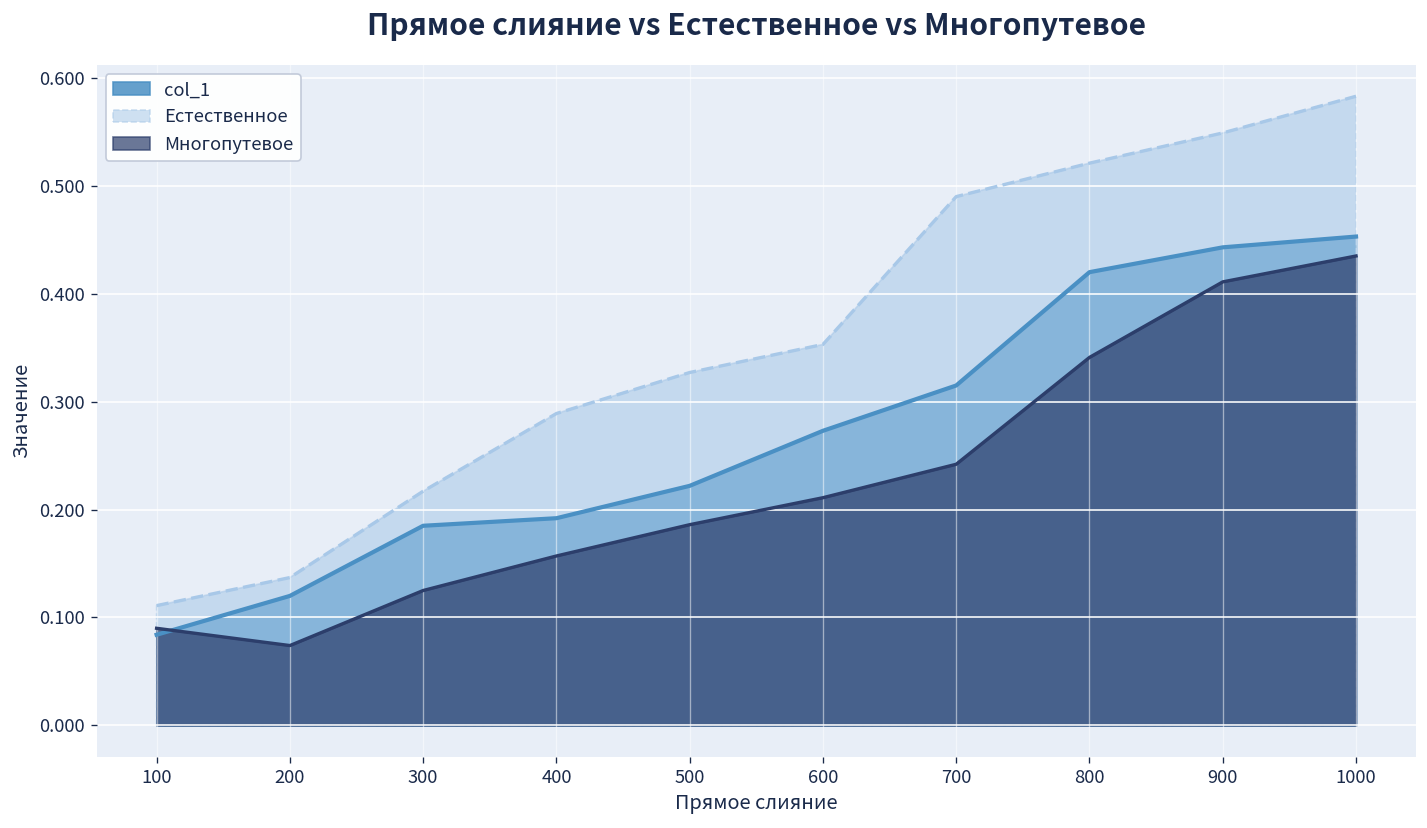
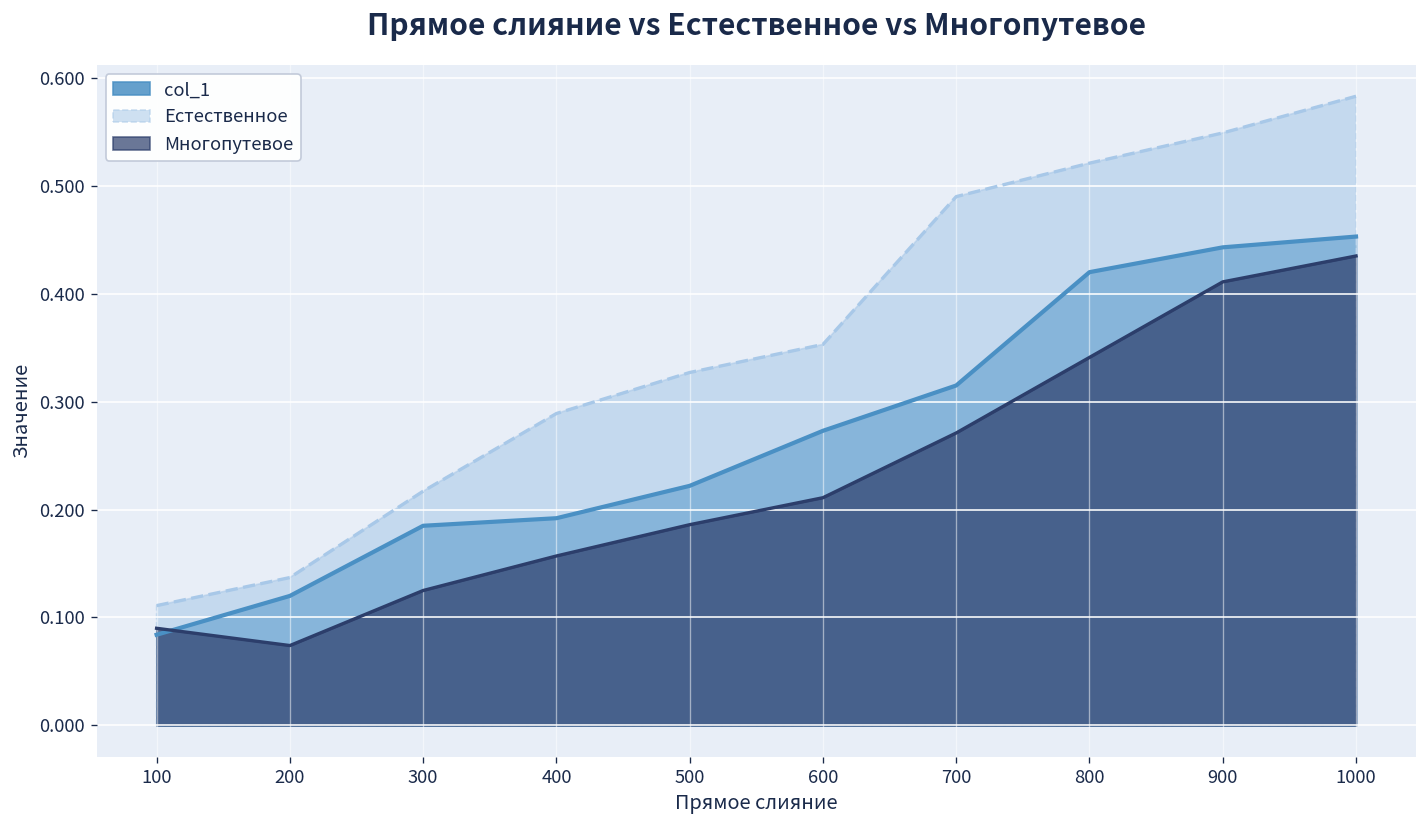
Многопутевое, 700: 0.24 -> 0.27
